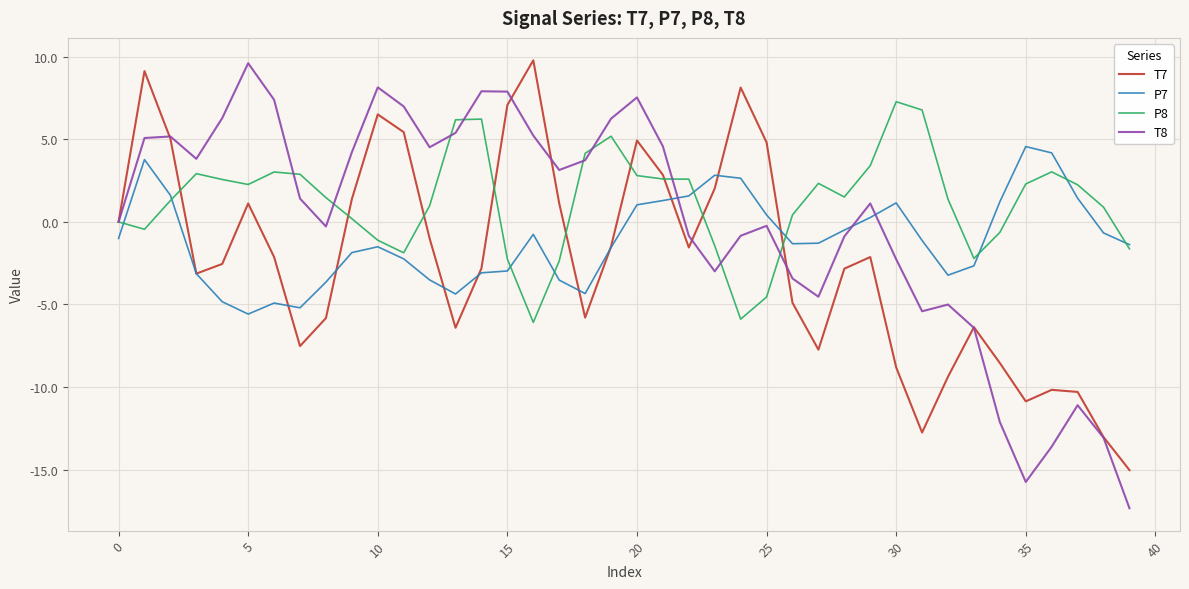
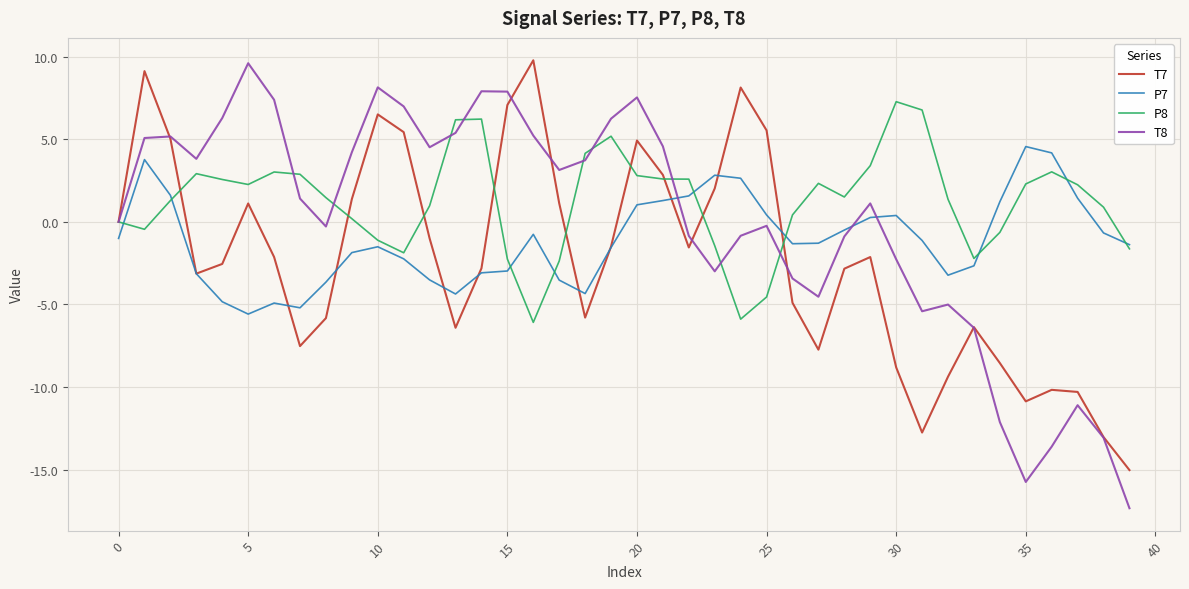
T7, 25: 4.8 -> 5.5
P7, 30: 1.1 -> 0.4
